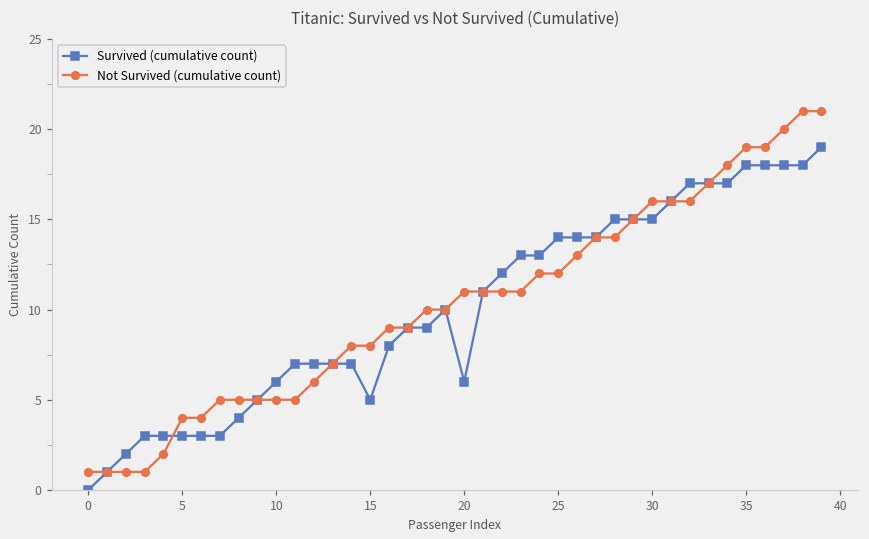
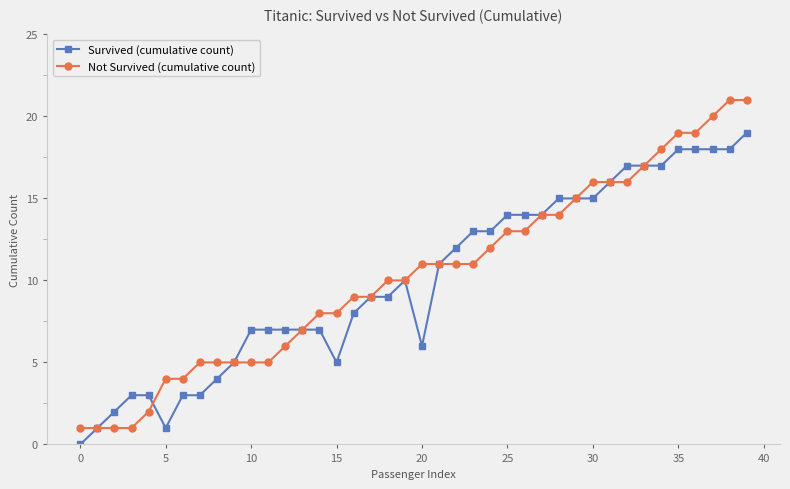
Survived (cumulative count), 5: 3 -> 1
Survived (cumulative count), 10: 6 -> 7
Not Survived (cumulative count), 25: 12 -> 13
